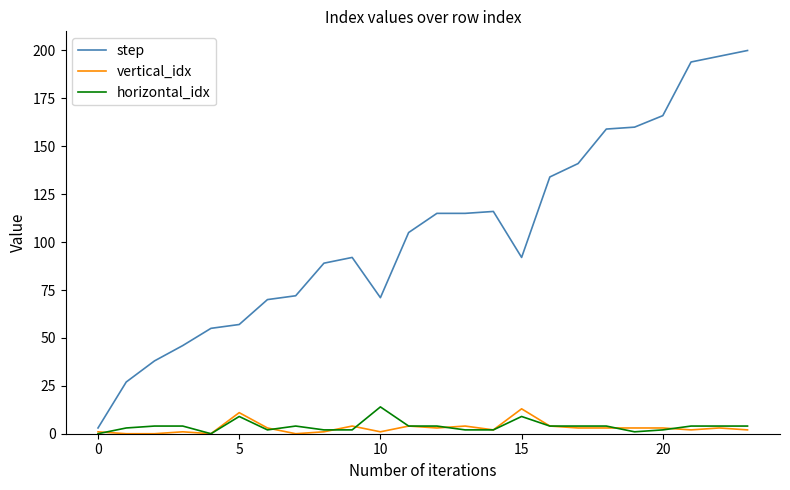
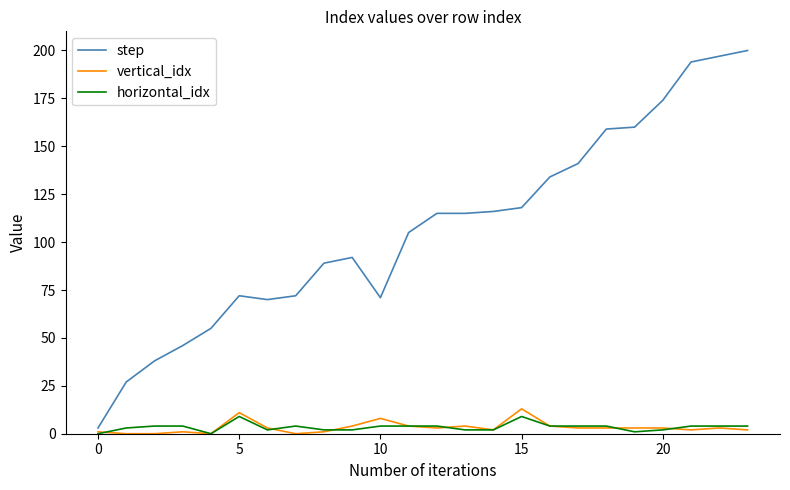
step, 5: 57 -> 72
vertical_idx, 10: 1 -> 8
horizontal_idx, 10: 14 -> 4
step, 15: 92 -> 118
step, 20: 166 -> 174
